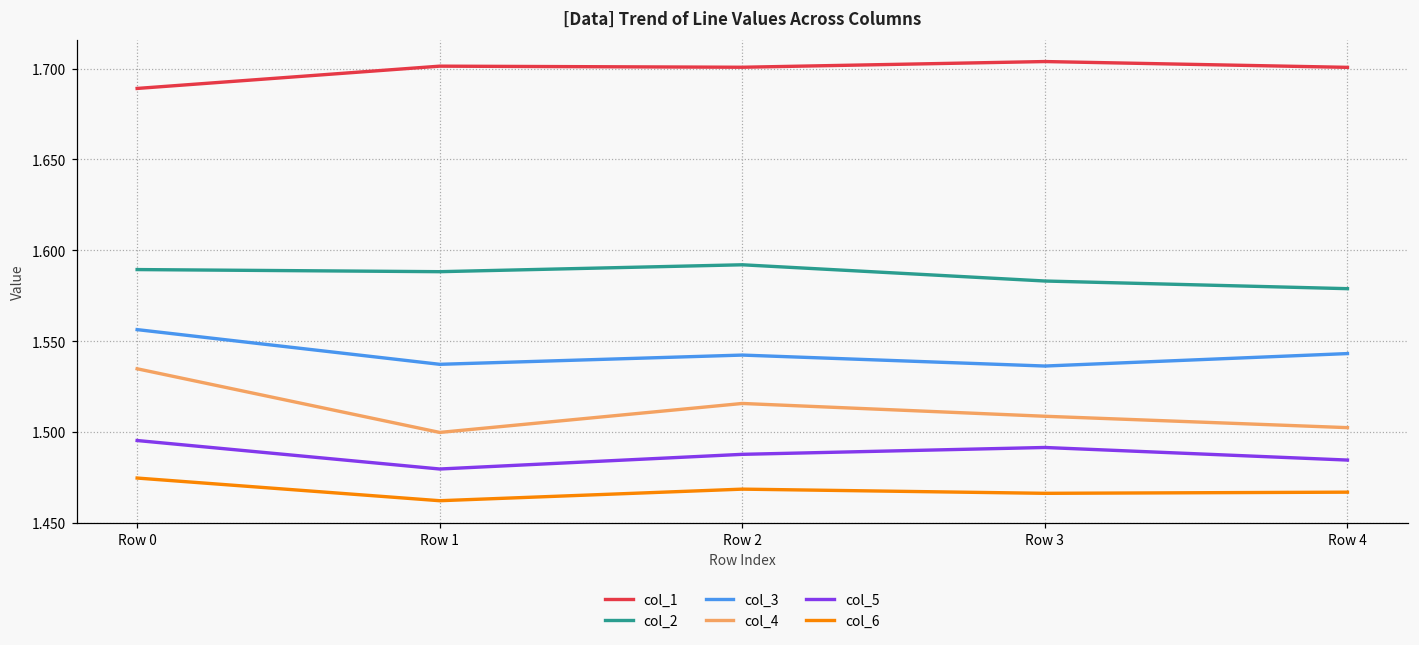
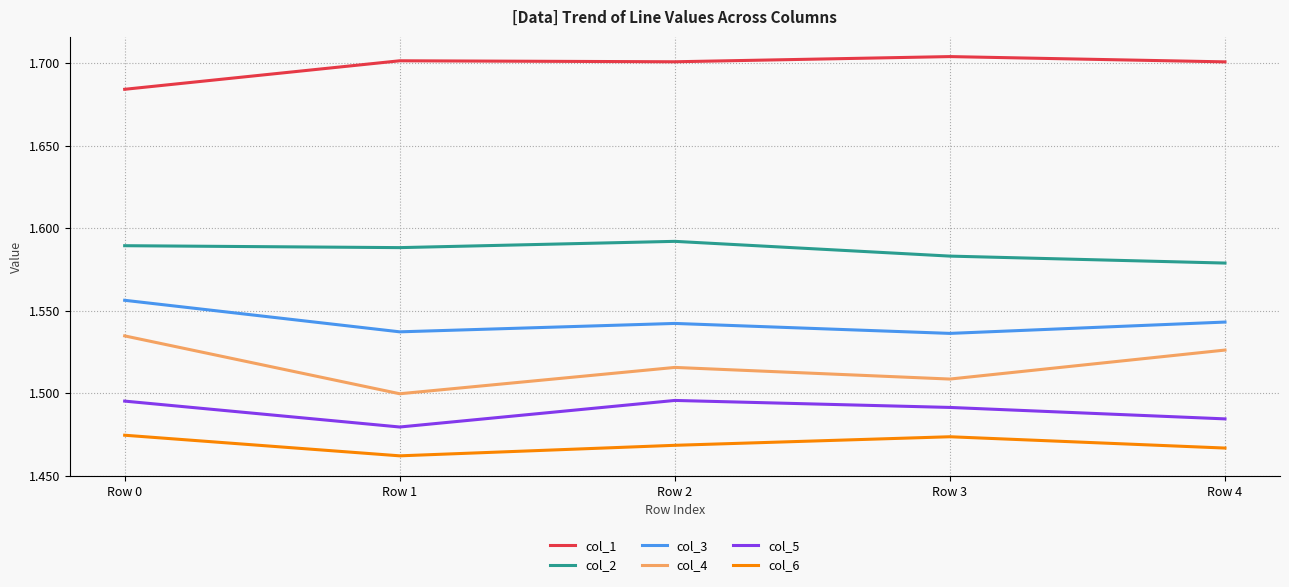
col_1, Row 0: 1.689 -> 1.684
col_5, Row 2: 1.488 -> 1.496
col_6, Row 3: 1.466 -> 1.474
col_4, Row 4: 1.502 -> 1.526
